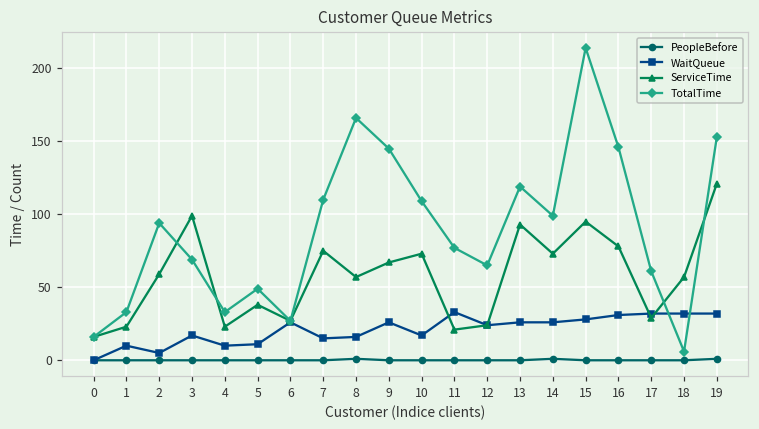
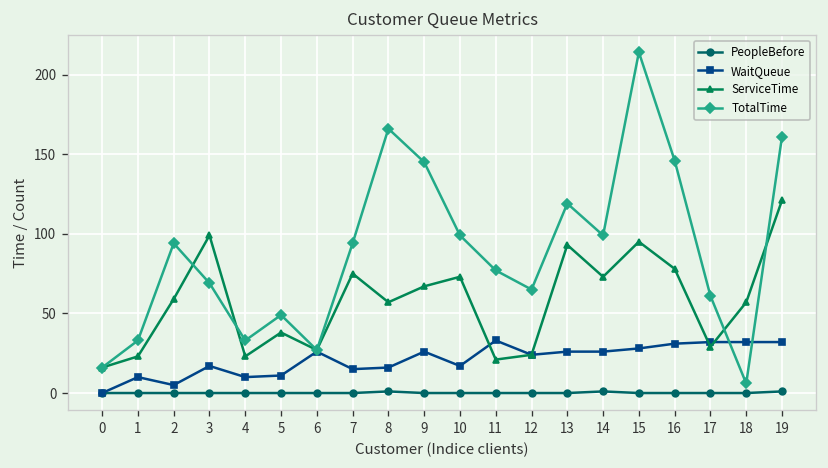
TotalTime, 7: 110 -> 94
TotalTime, 10: 109 -> 99
TotalTime, 19: 153 -> 161
